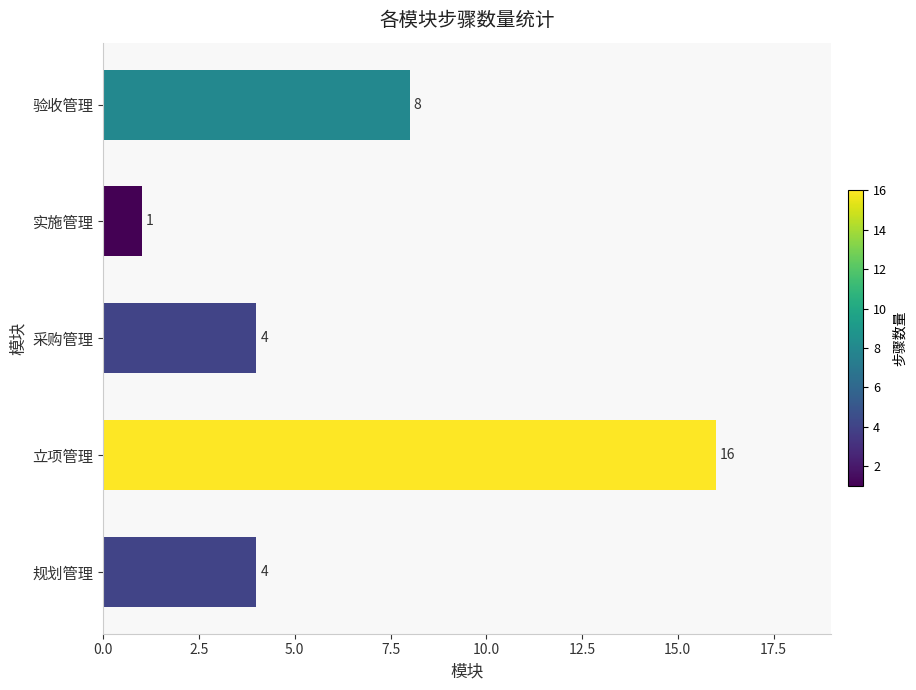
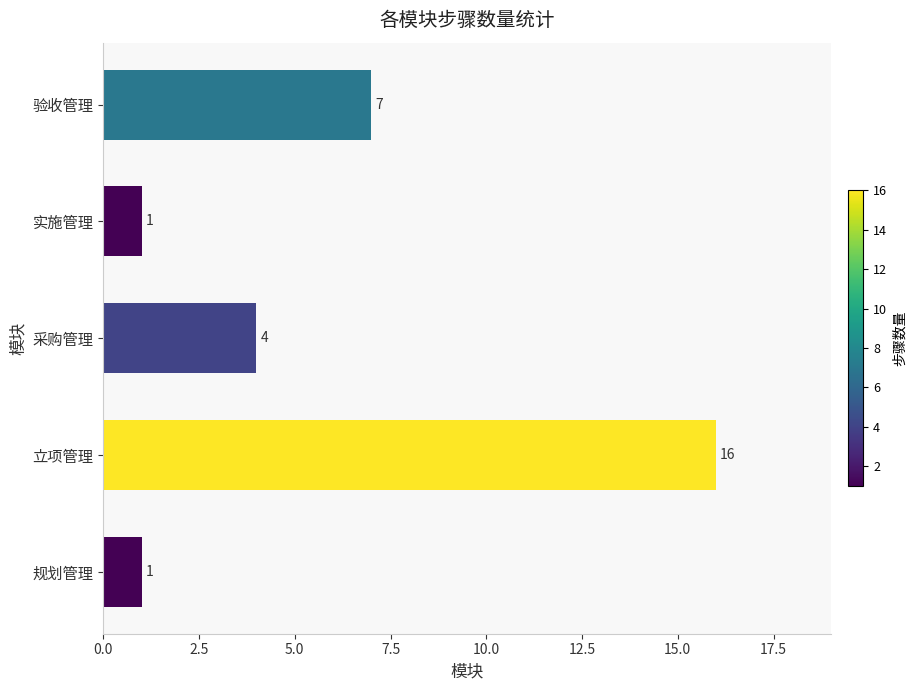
验收管理: 8 -> 7
规划管理: 4 -> 1
